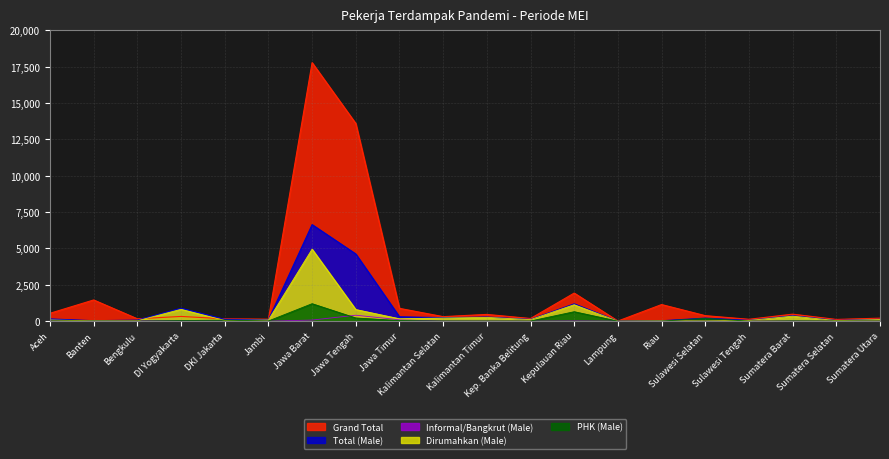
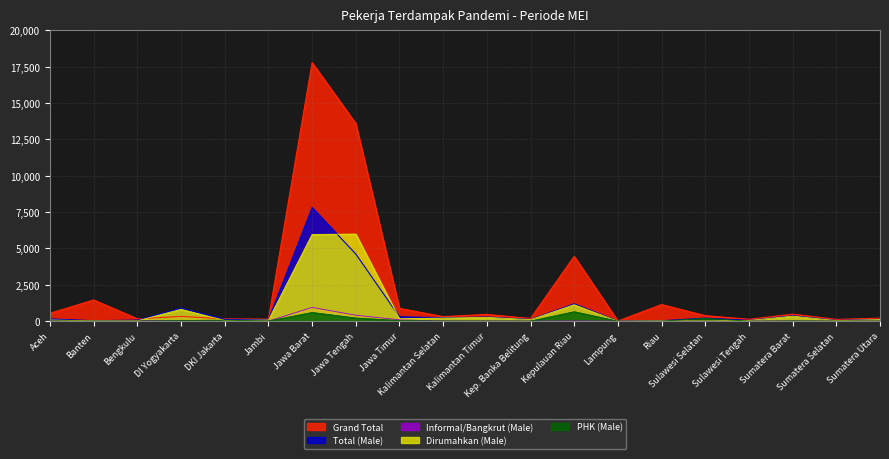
Total (Male), Jawa Barat: 6,600 -> 7,800
Informal/Bangkrut (Male), Jawa Barat: 100 -> 900
Dirumahkan (Male), Jawa Barat: 5,000 -> 6,000
PHK (Male), Jawa Barat: 1,200 -> 600
Dirumahkan (Male), Jawa Tengah: 800 -> 6,000
Grand Total, Kepulauan Riau: 1,900 -> 4,500
